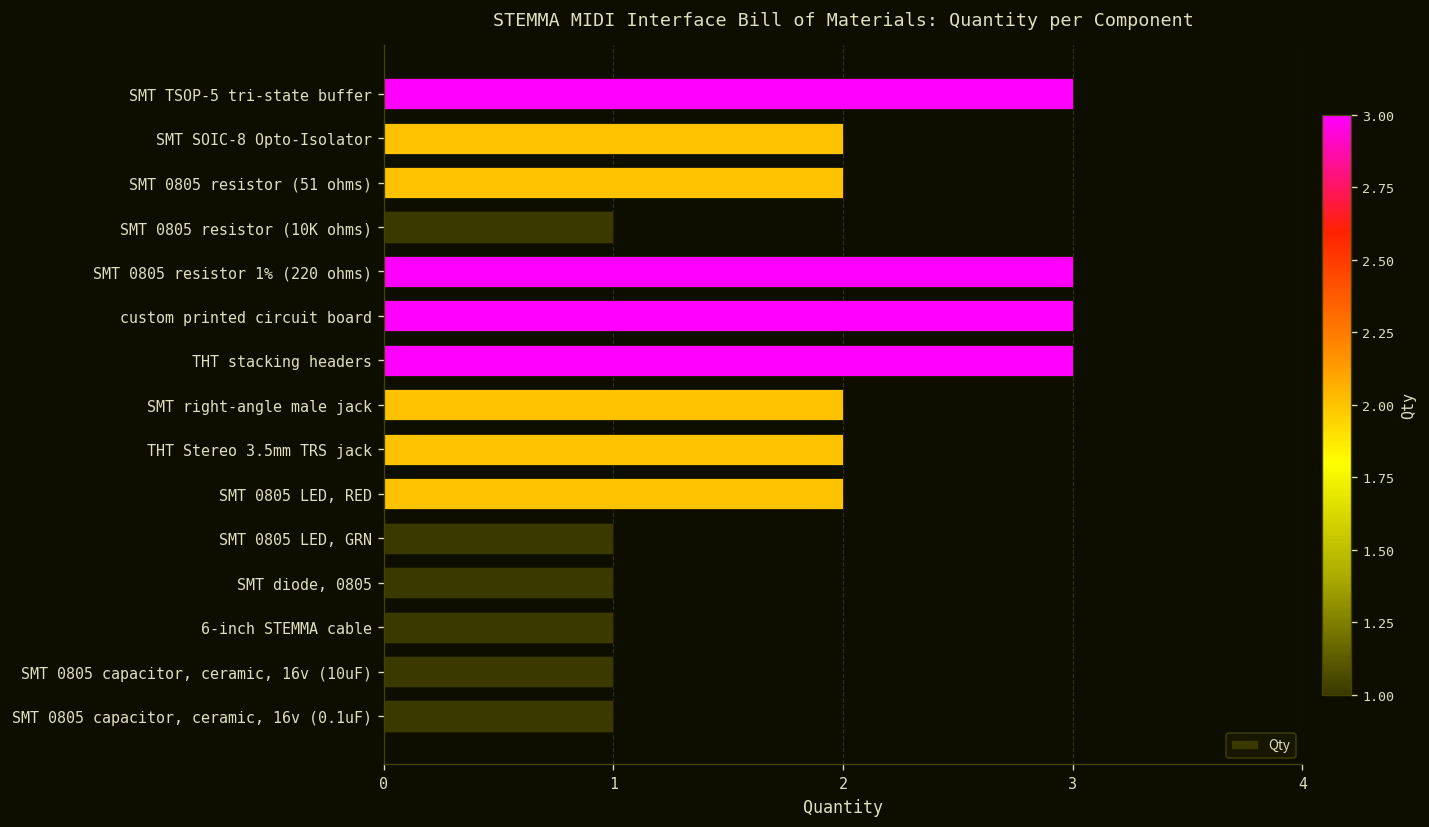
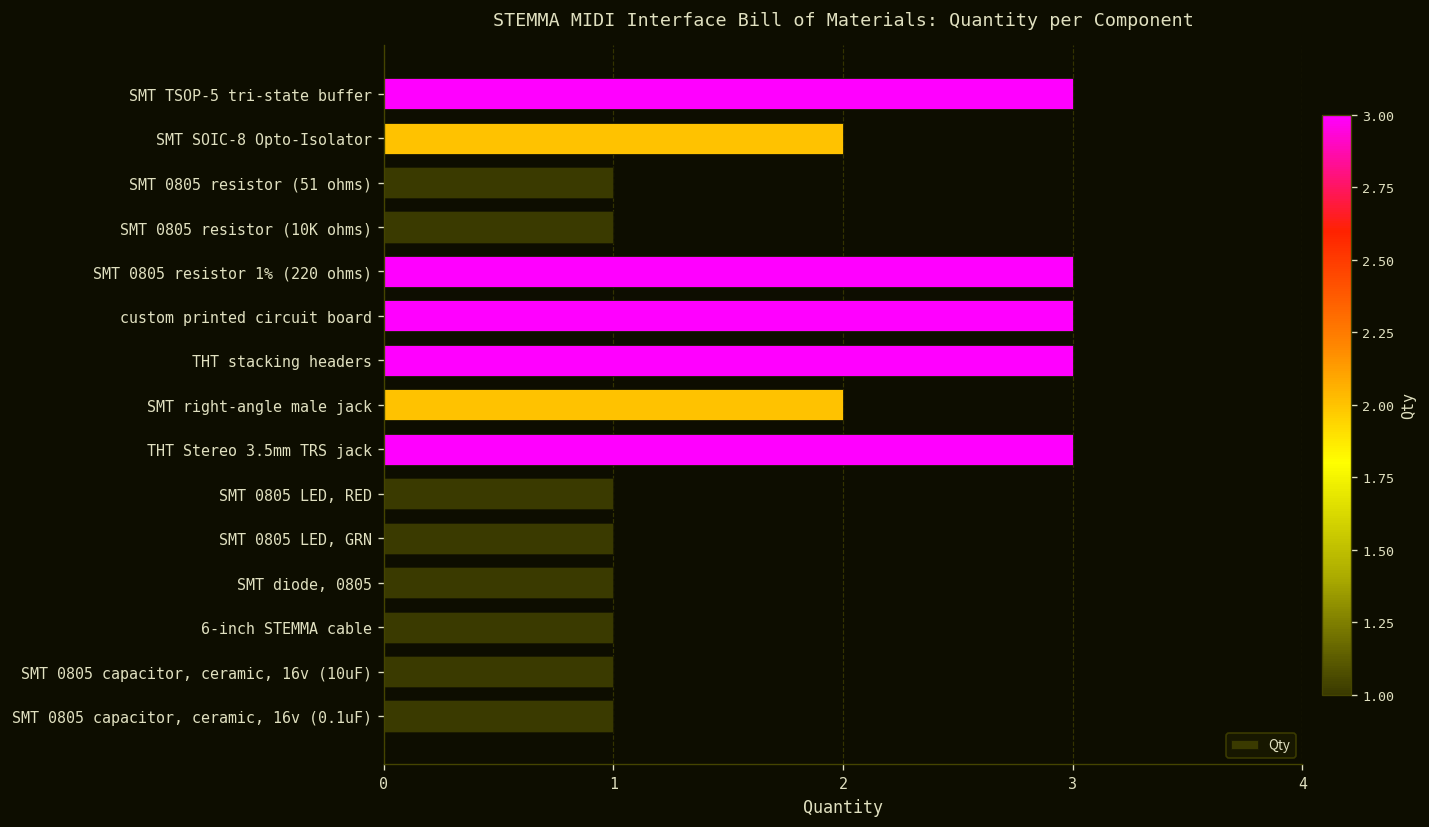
SMT 0805 resistor (51 ohms): 2 -> 1
THT Stereo 3.5mm TRS jack: 2 -> 3
SMT 0805 LED, RED: 2 -> 1
